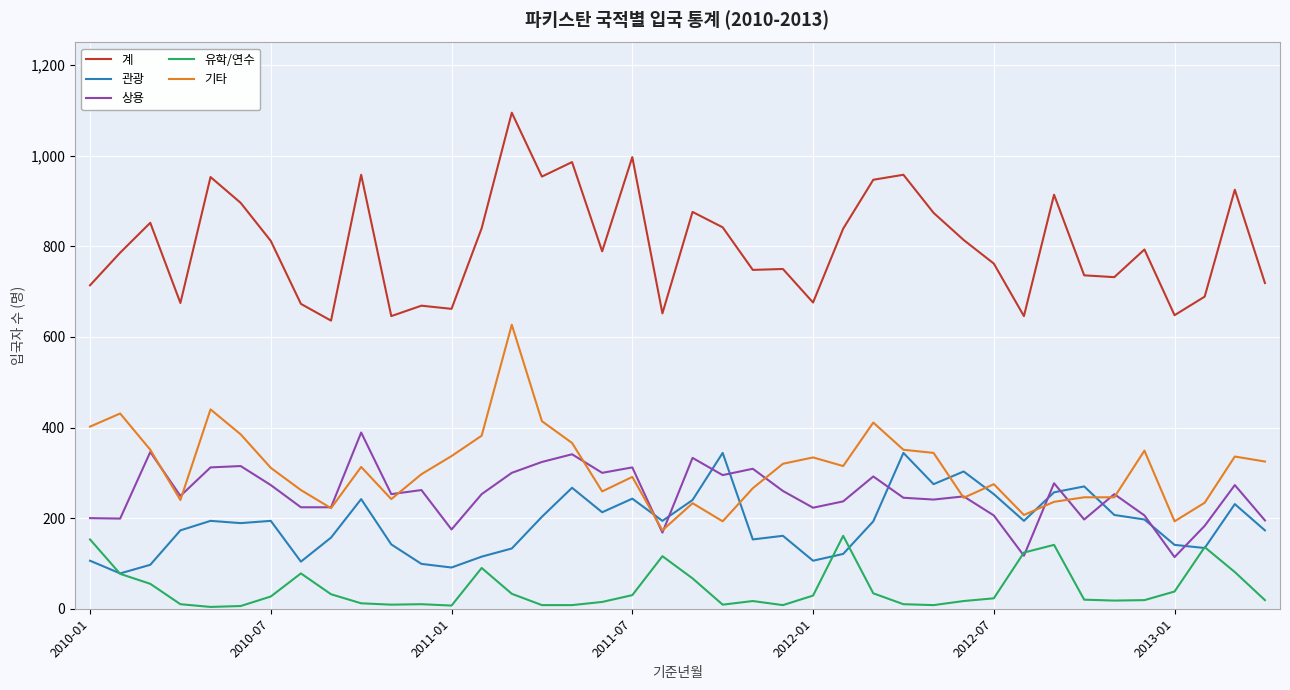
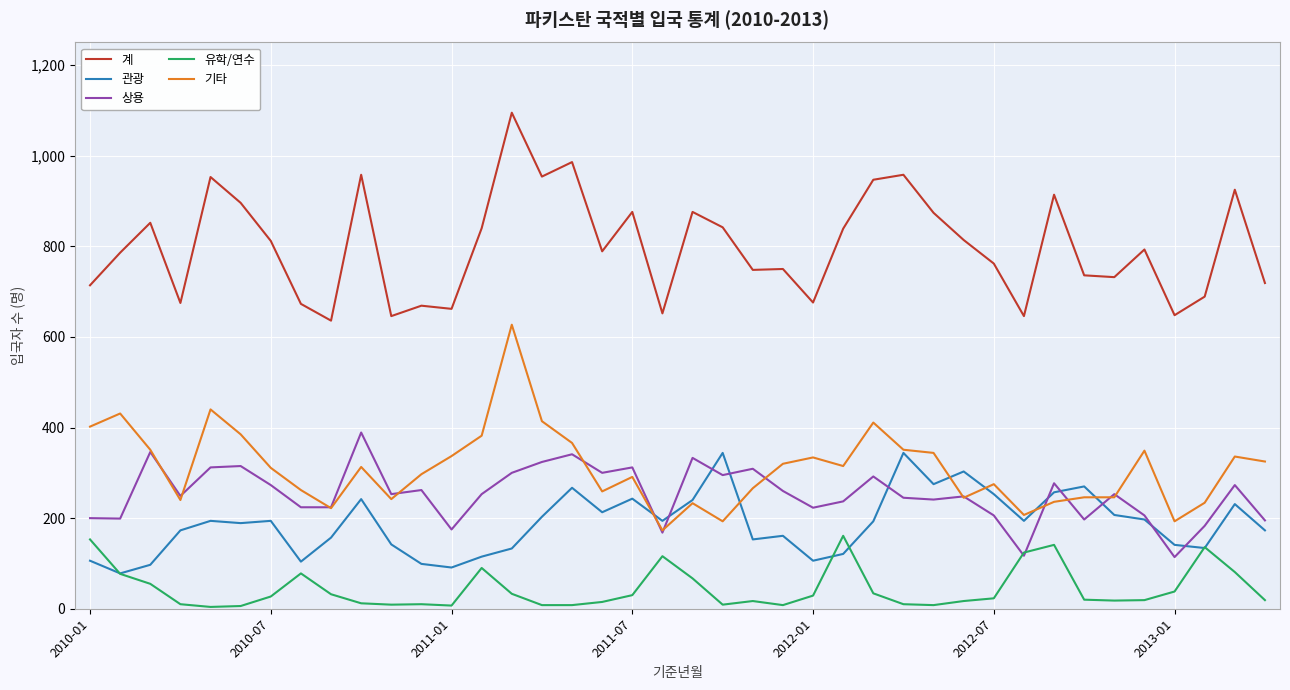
계, 2011-07: 1,000 -> 880
